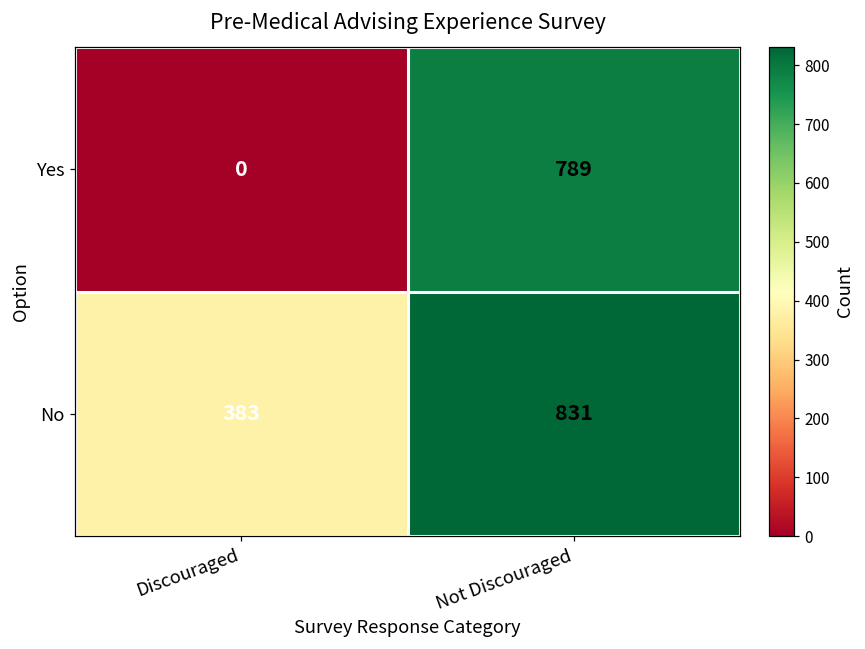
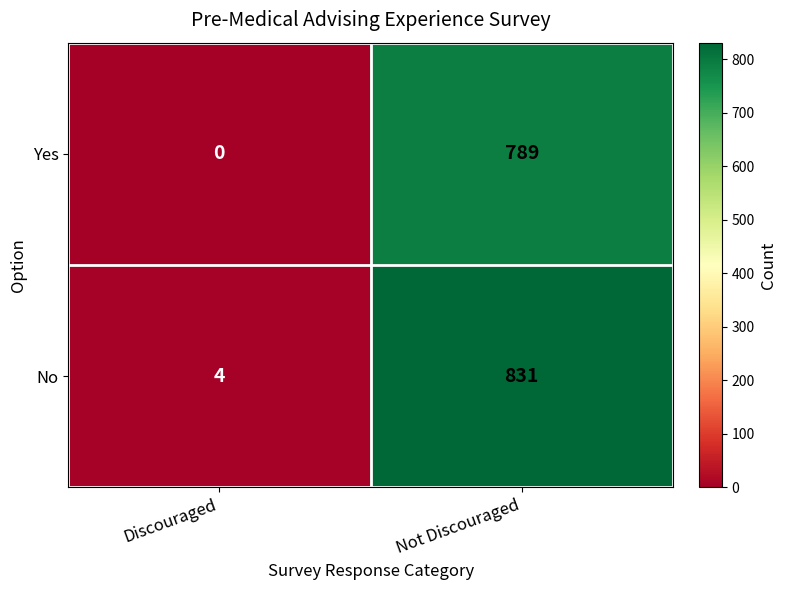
No, Discouraged: 383 -> 4
